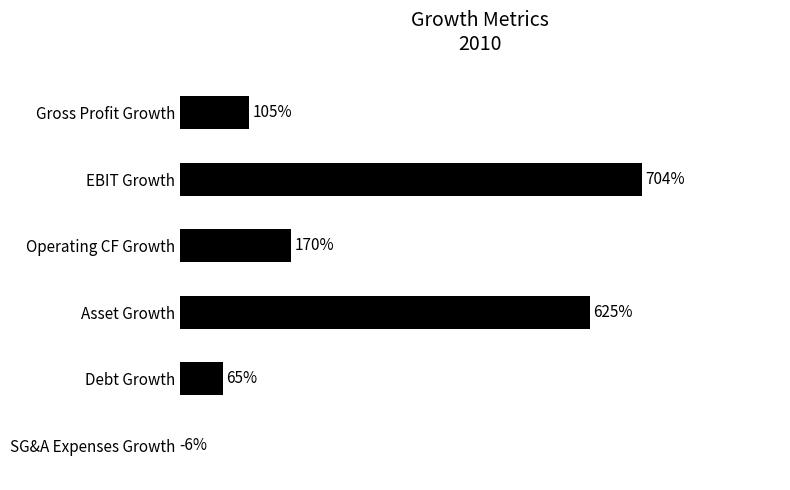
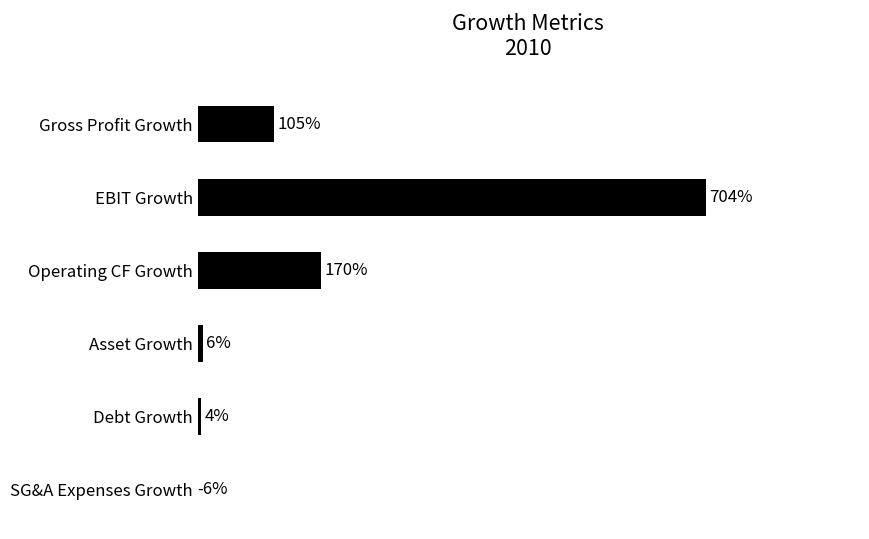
Asset Growth: 625% -> 6%
Debt Growth: 65% -> 4%
